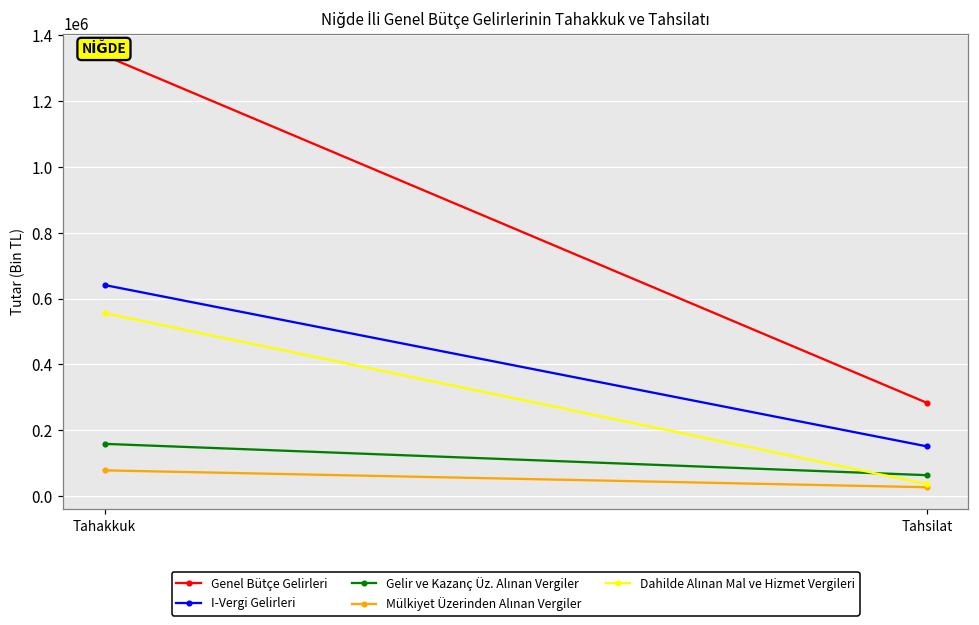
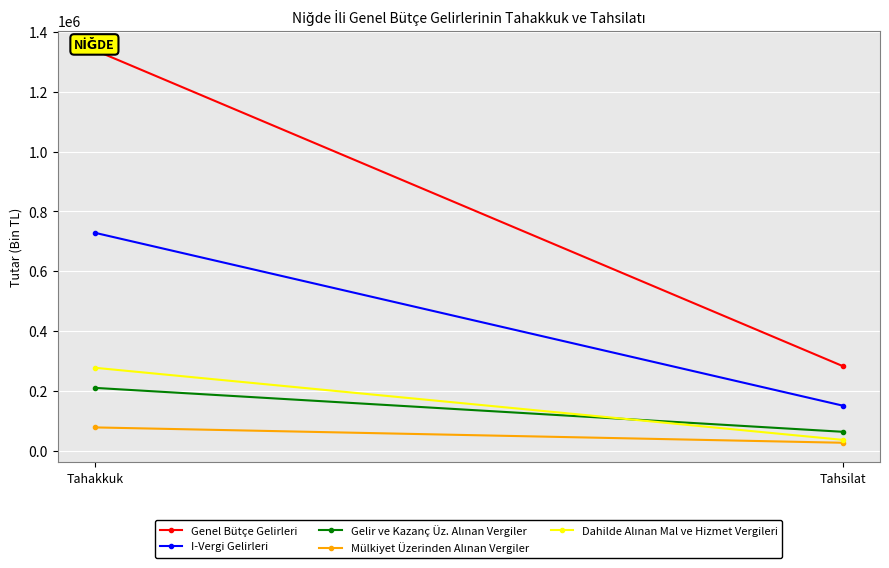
I-Vergi Gelirleri, Tahakkuk: 640000 -> 730000
Gelir ve Kazanç Üz. Alınan Vergiler, Tahakkuk: 160000 -> 210000
Dahilde Alınan Mal ve Hizmet Vergileri, Tahakkuk: 560000 -> 280000
